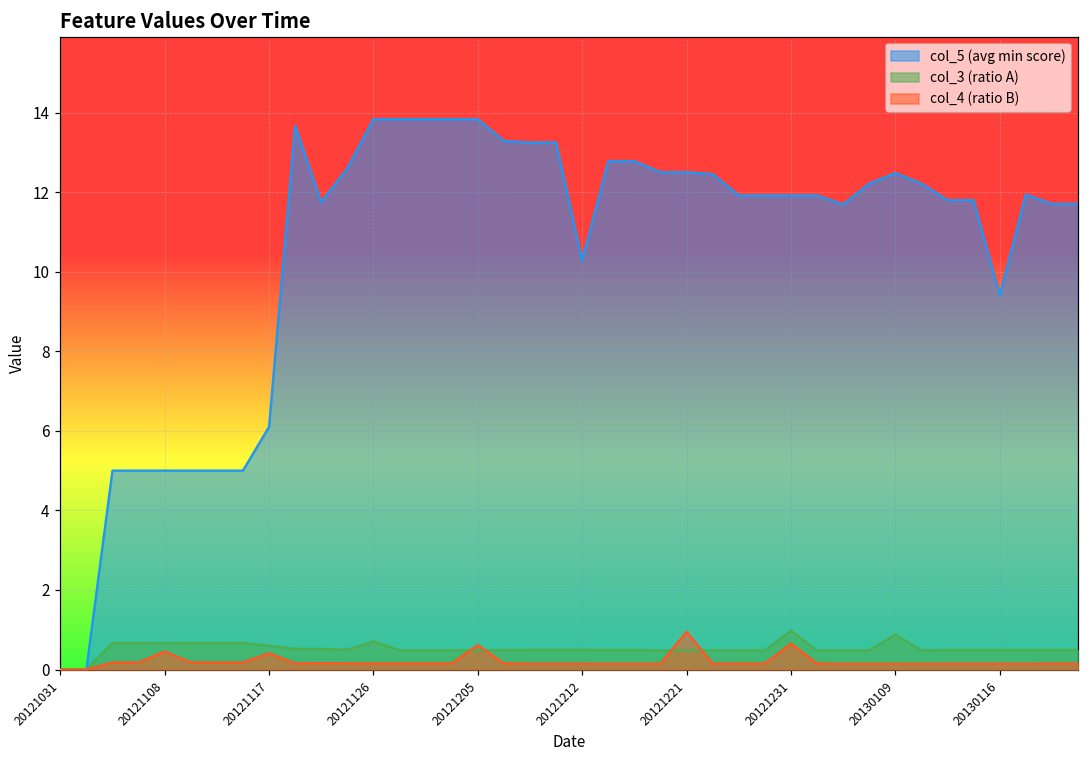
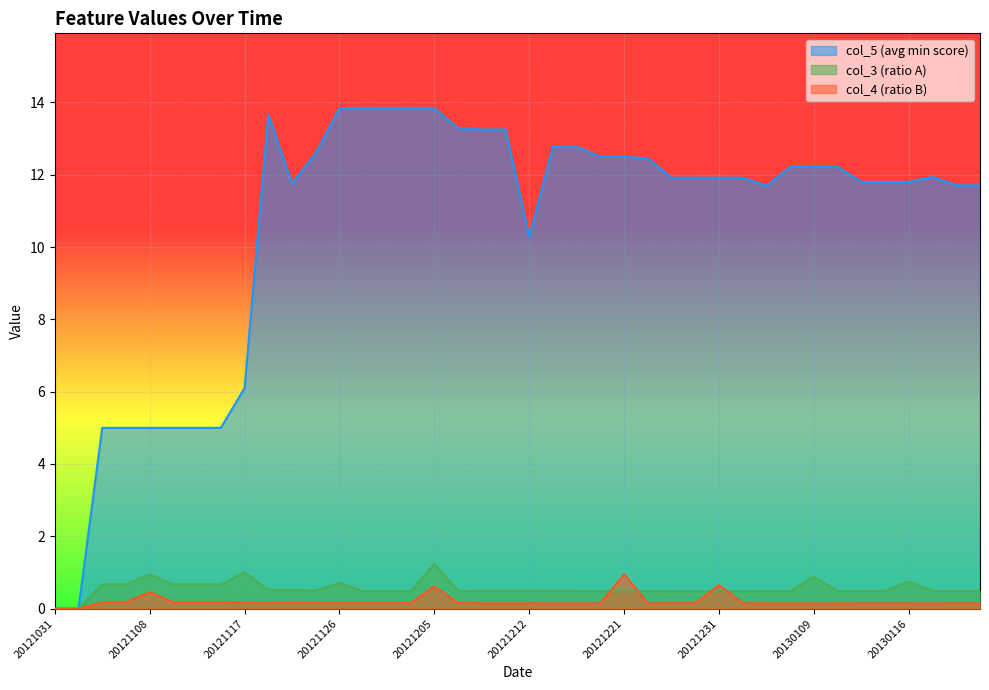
col_3 (ratio A), 20121108: 0.7 -> 0.9
col_3 (ratio A), 20121117: 0.6 -> 1.0
col_4 (ratio B), 20121117: 0.4 -> 0.2
col_3 (ratio A), 20121205: 0.5 -> 1.2
col_3 (ratio A), 20121231: 1.0 -> 0.5
col_5 (avg min score), 20130109: 12.5 -> 12.2
col_5 (avg min score), 20130116: 9.4 -> 11.8
col_3 (ratio A), 20130116: 0.5 -> 0.8
